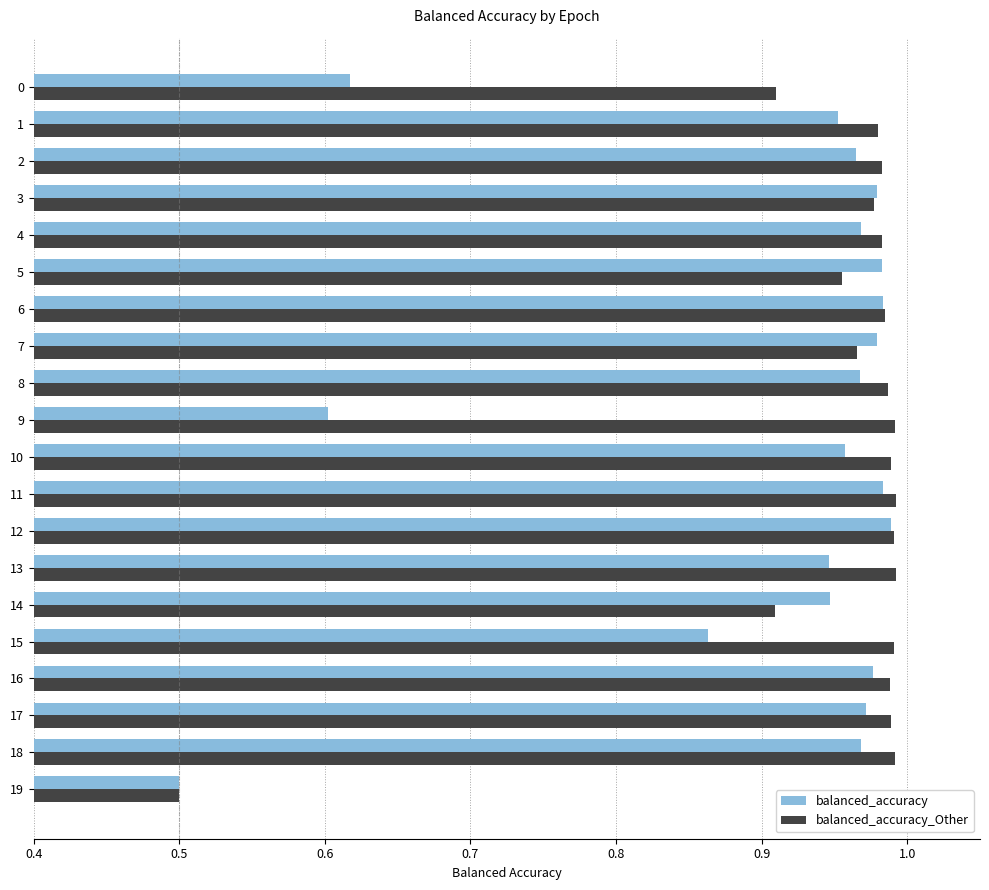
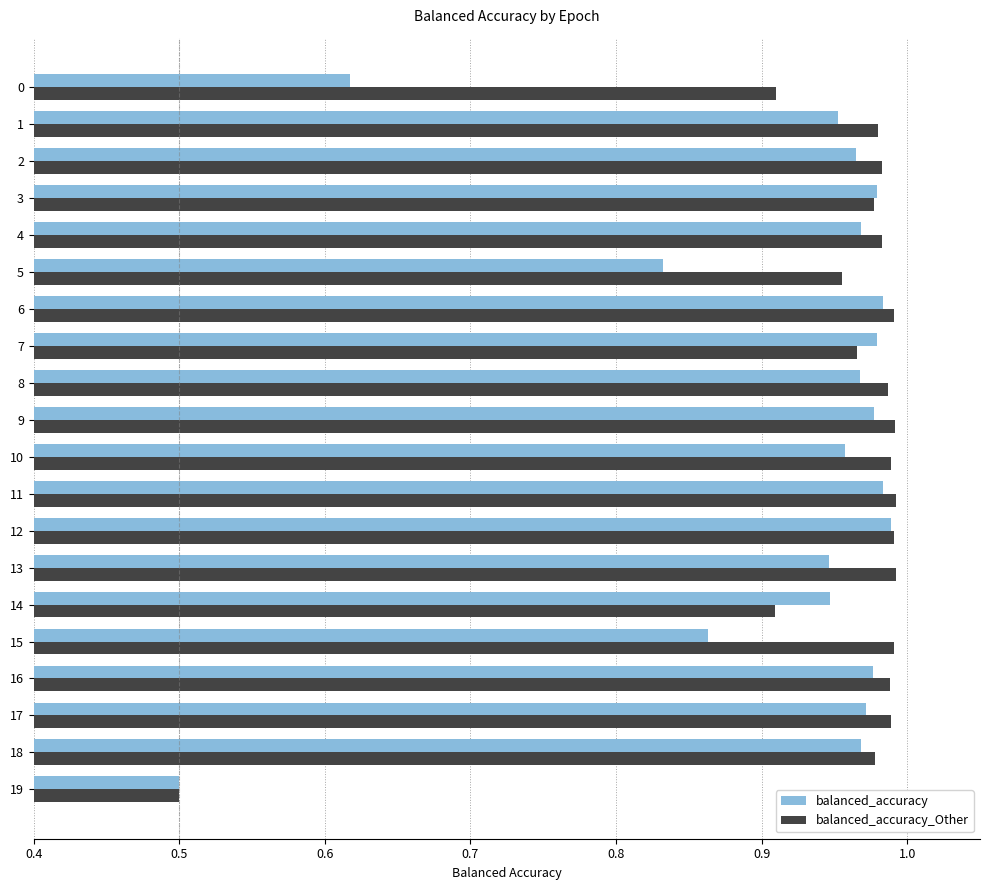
balanced_accuracy, 5: 0.983 -> 0.832
balanced_accuracy_Other, 6: 0.985 -> 0.991
balanced_accuracy, 9: 0.602 -> 0.977
balanced_accuracy_Other, 18: 0.991 -> 0.978
